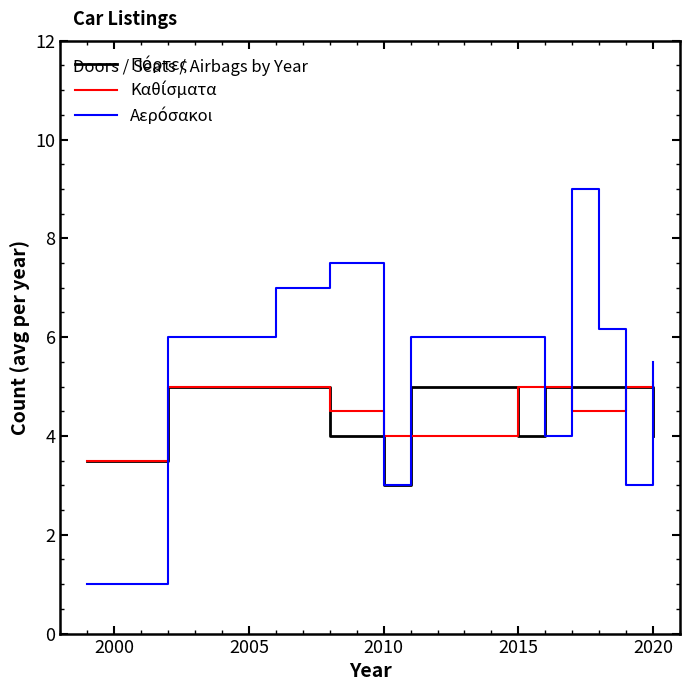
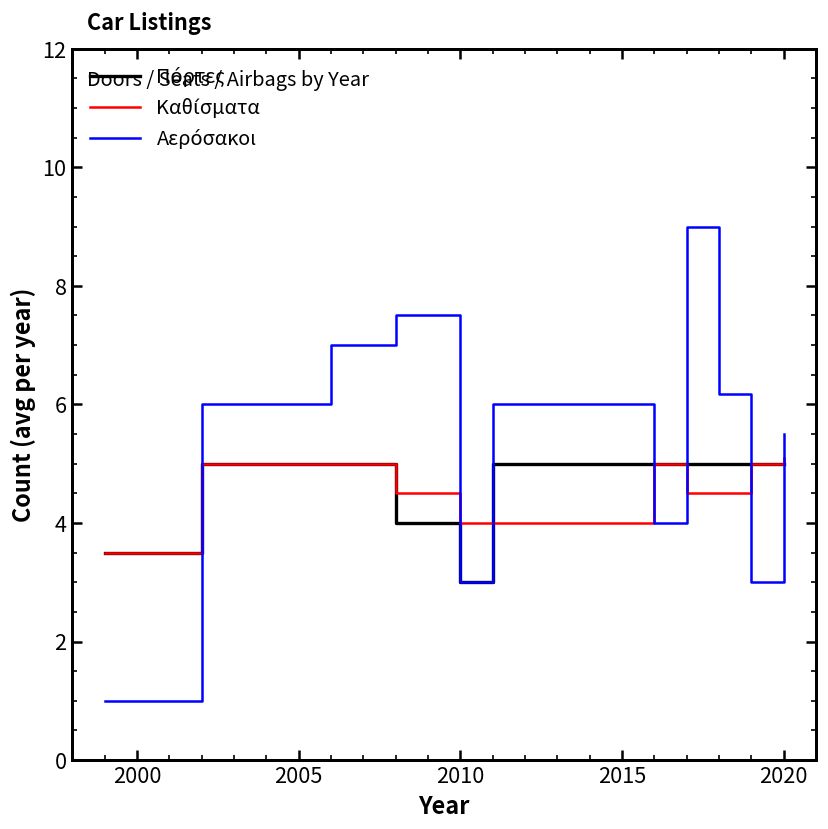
Πόρτες, 2015: 4 -> 5
Καθίσματα, 2015: 5 -> 4
Πόρτες, 2020: 4 -> 5
